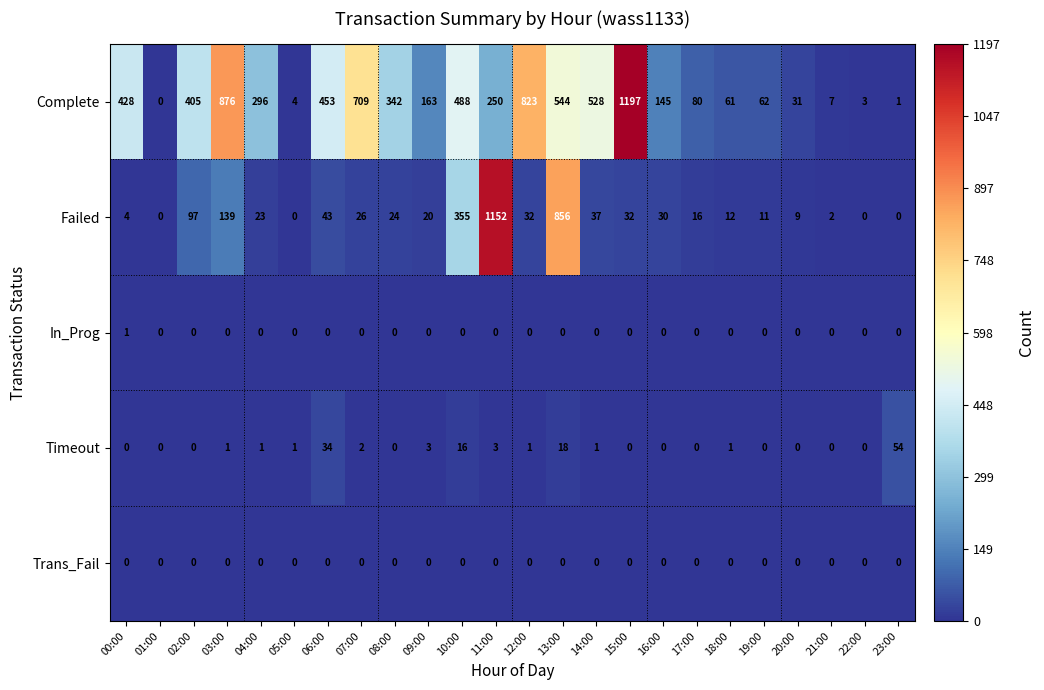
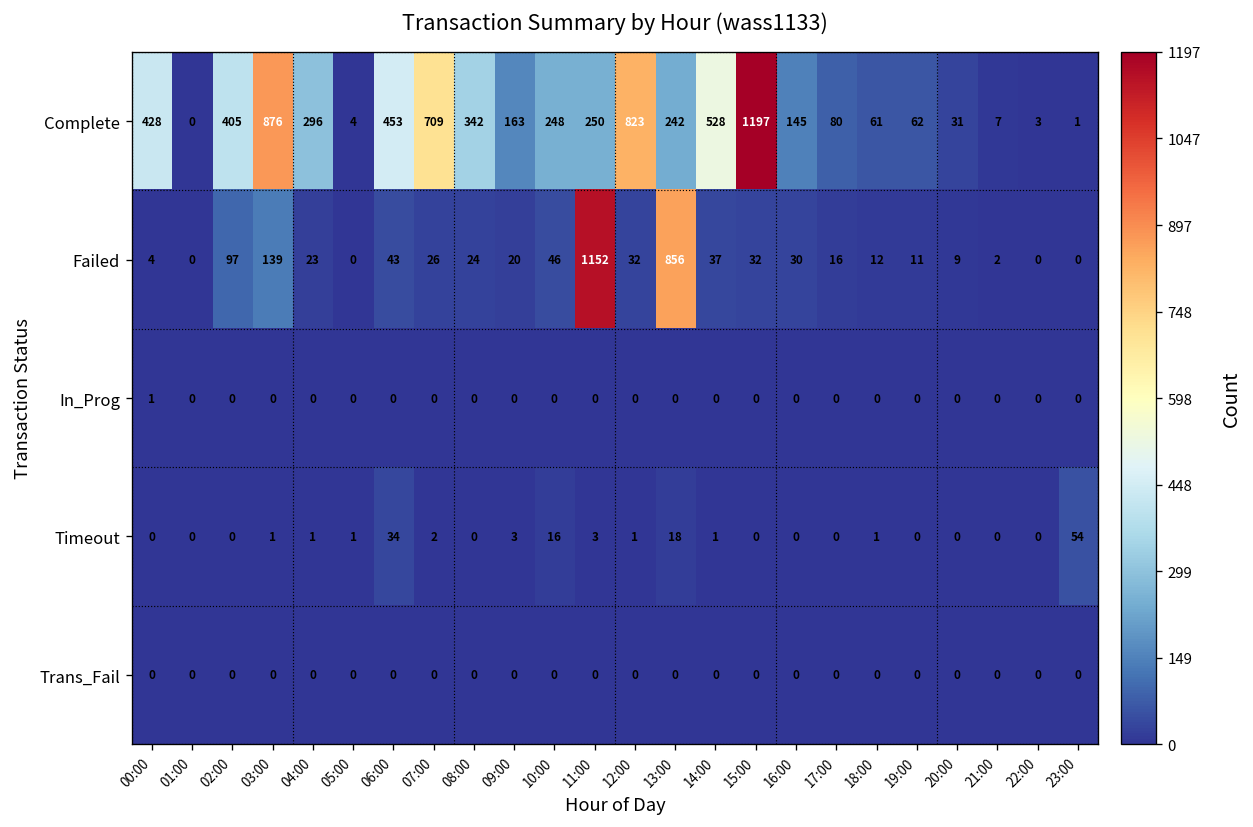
Complete, 10:00: 488 -> 248
Complete, 13:00: 544 -> 242
Failed, 10:00: 355 -> 46
